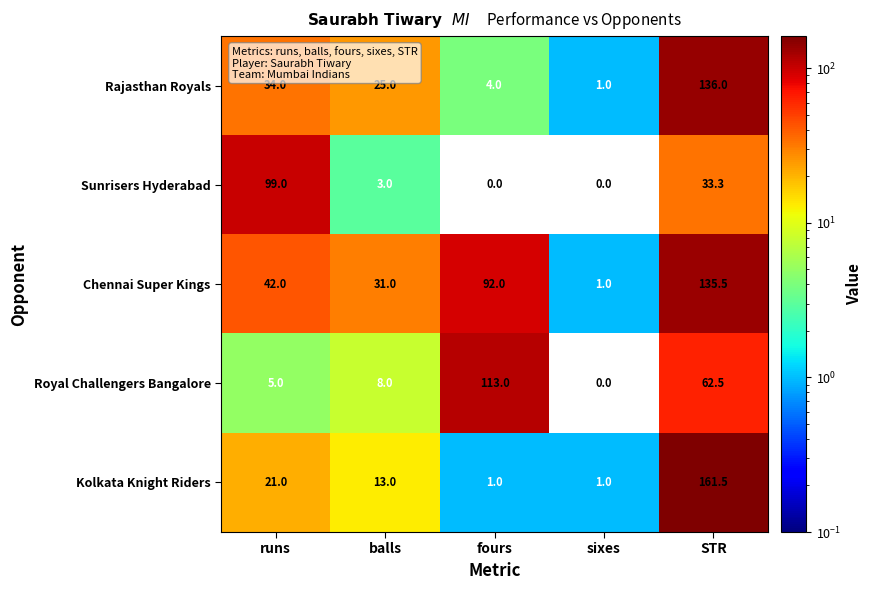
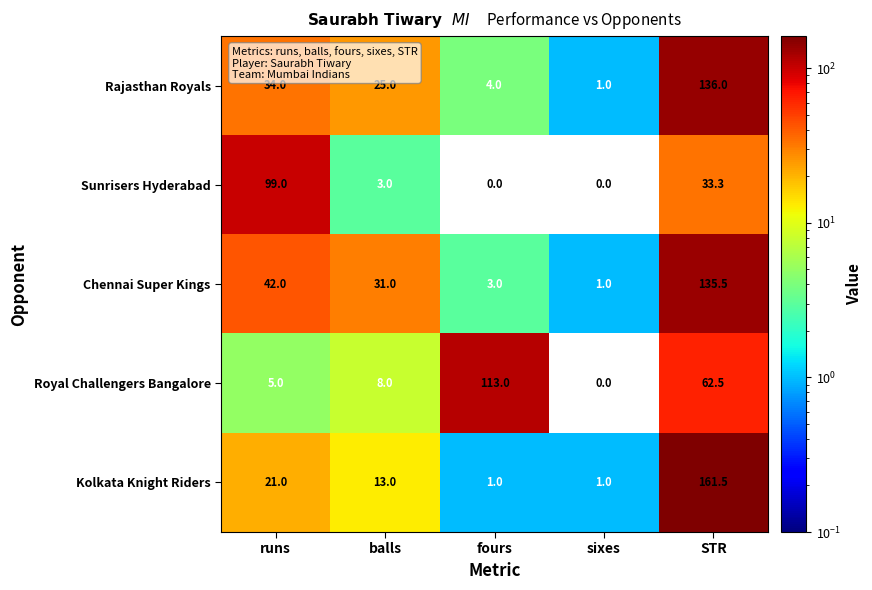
Chennai Super Kings, fours: 92.0 -> 3.0
